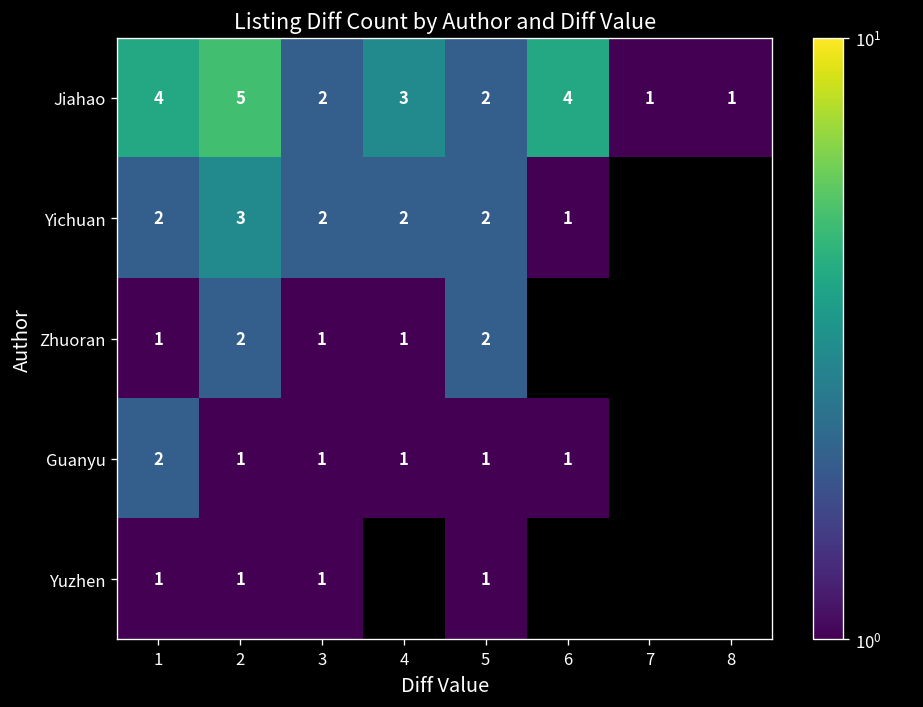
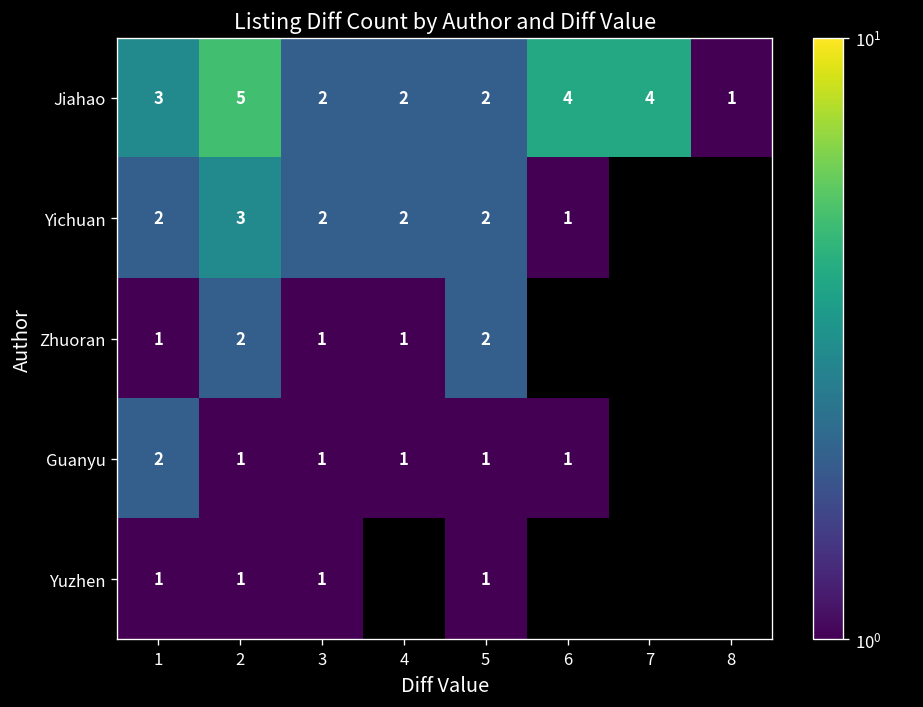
Jiahao, 1: 4 -> 3
Jiahao, 4: 3 -> 2
Jiahao, 7: 1 -> 4
